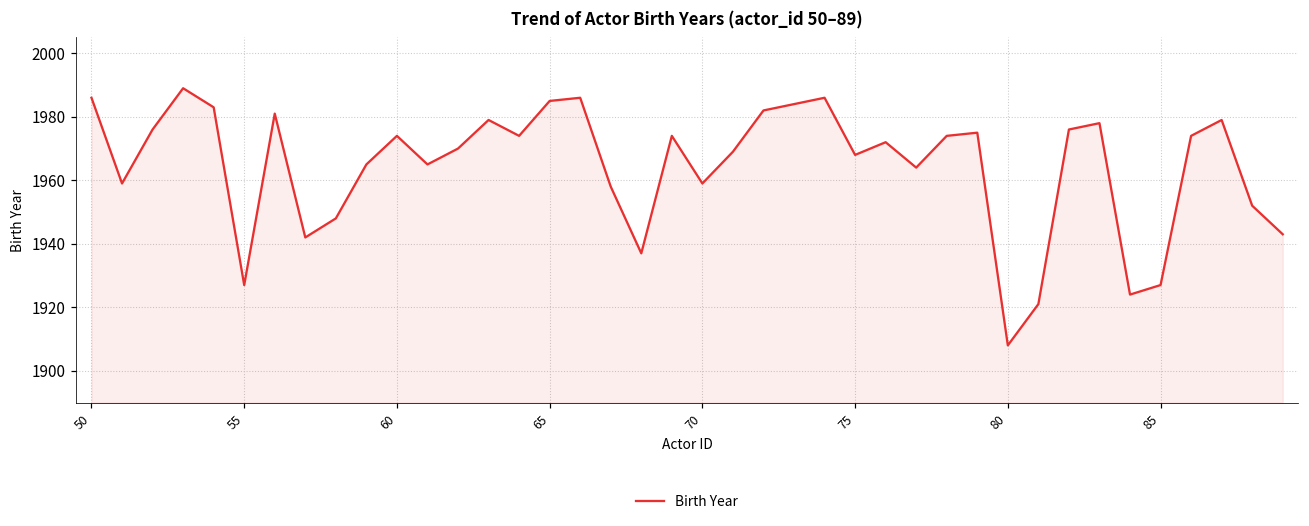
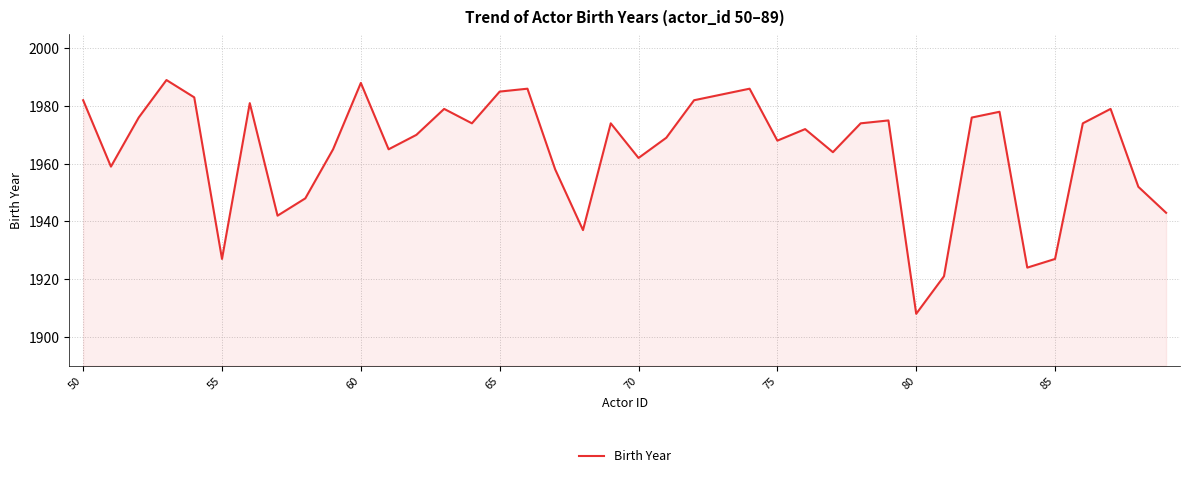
50: 1986 -> 1982
60: 1974 -> 1988
70: 1959 -> 1962
